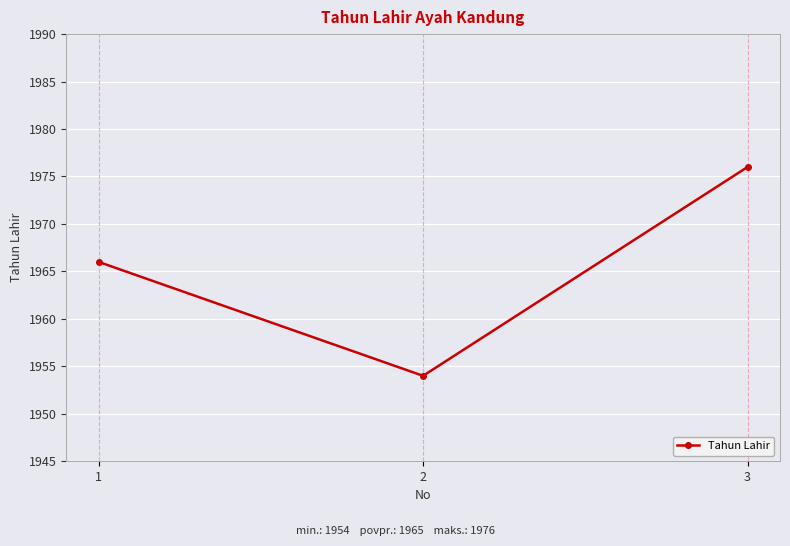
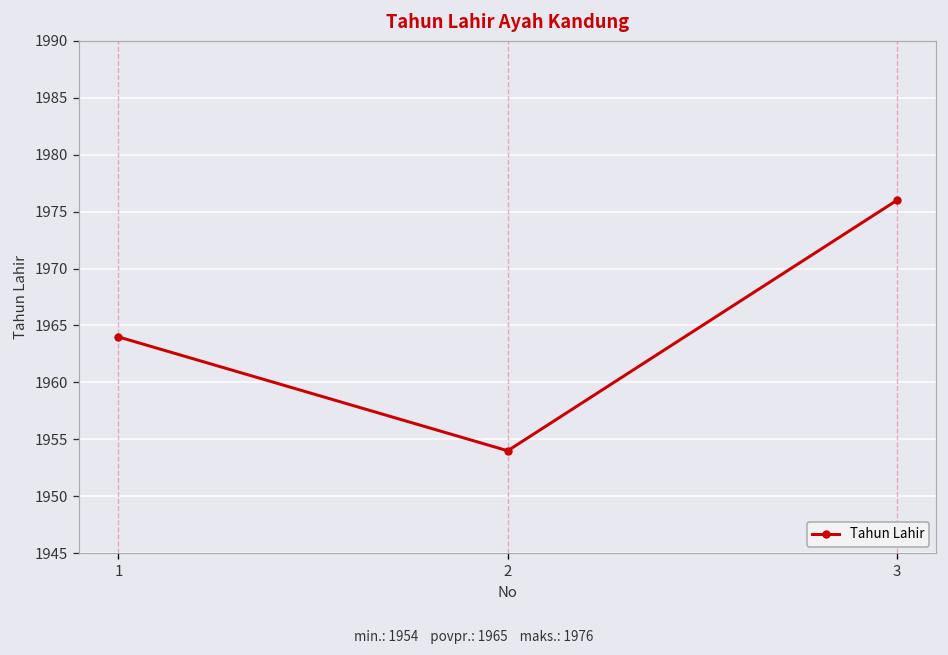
1: 1966 -> 1964
